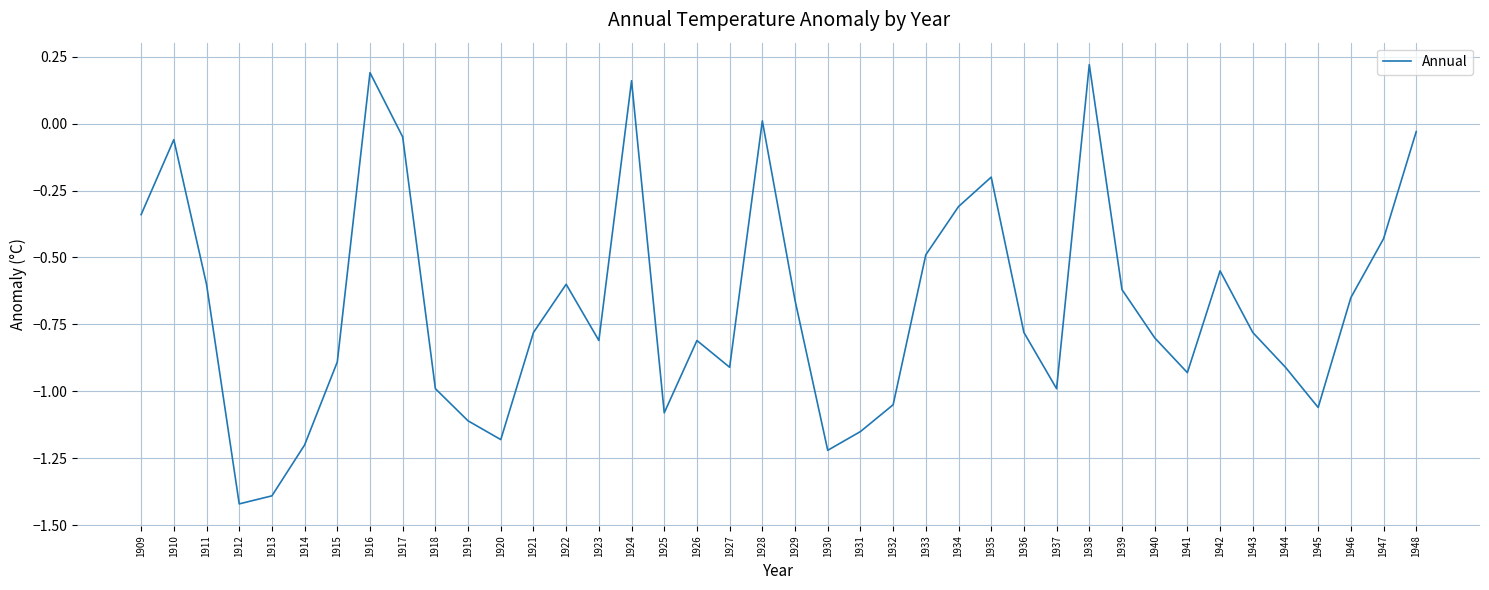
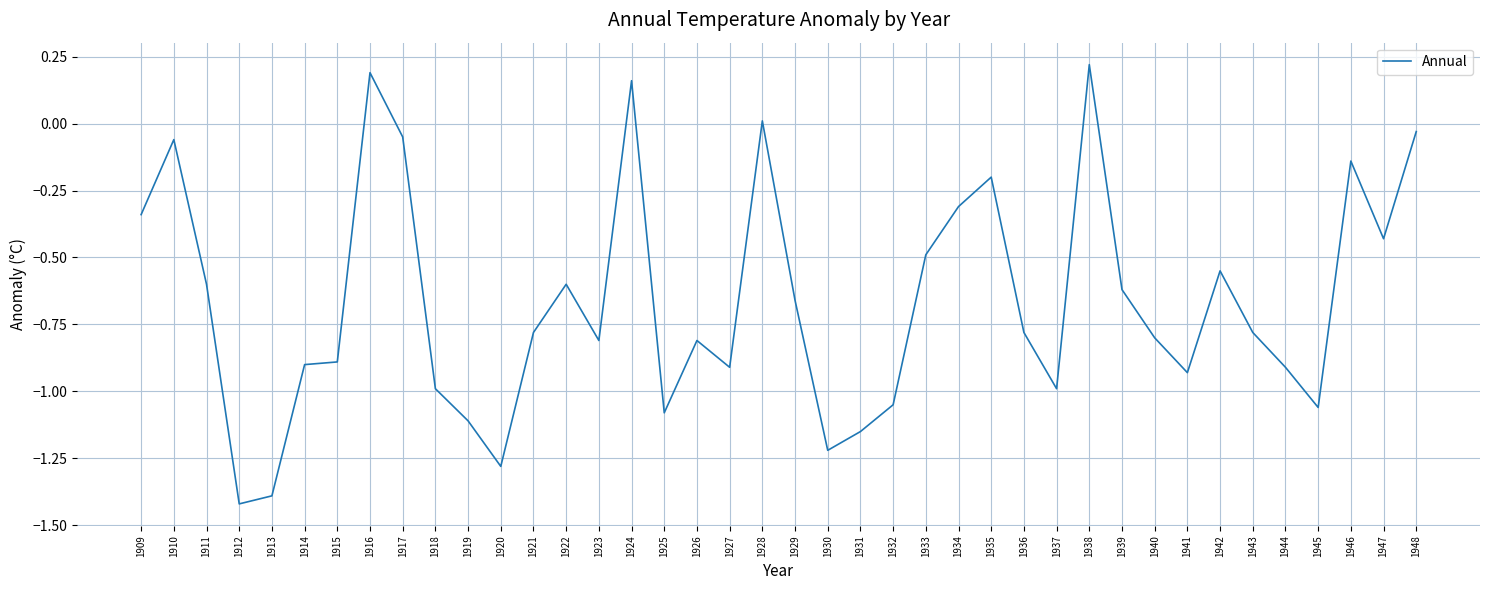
1914: -1.2 -> -0.9
1920: -1.18 -> -1.28
1946: -0.65 -> -0.14
